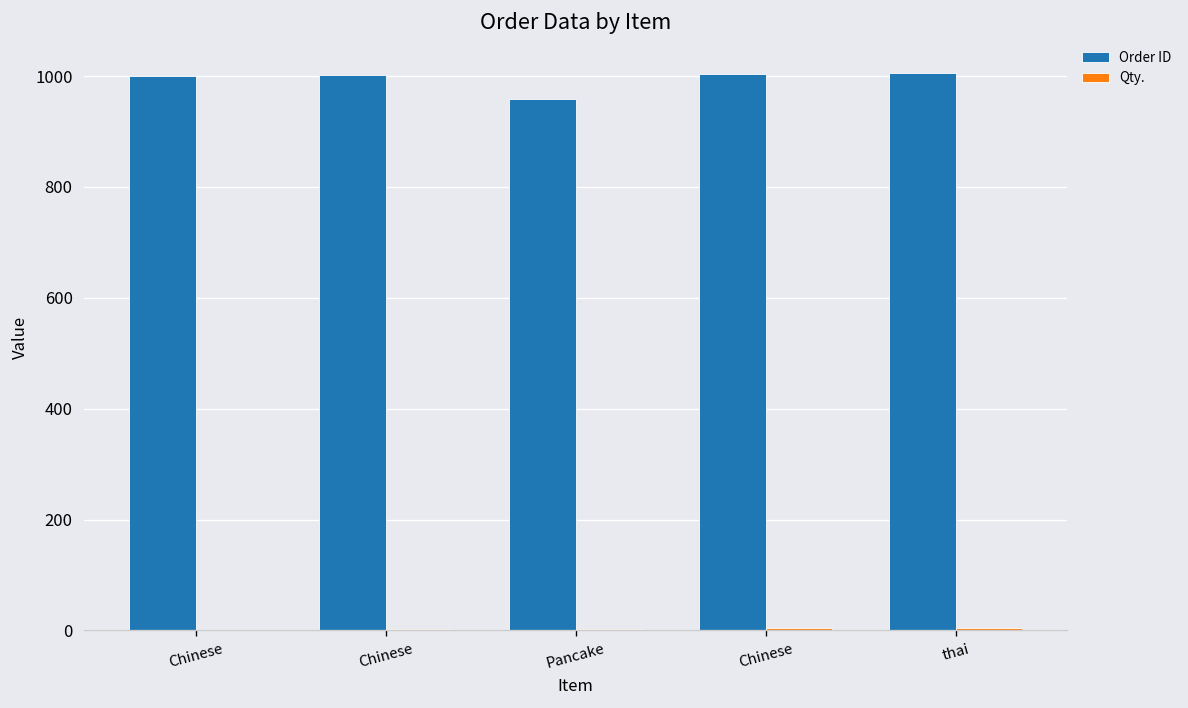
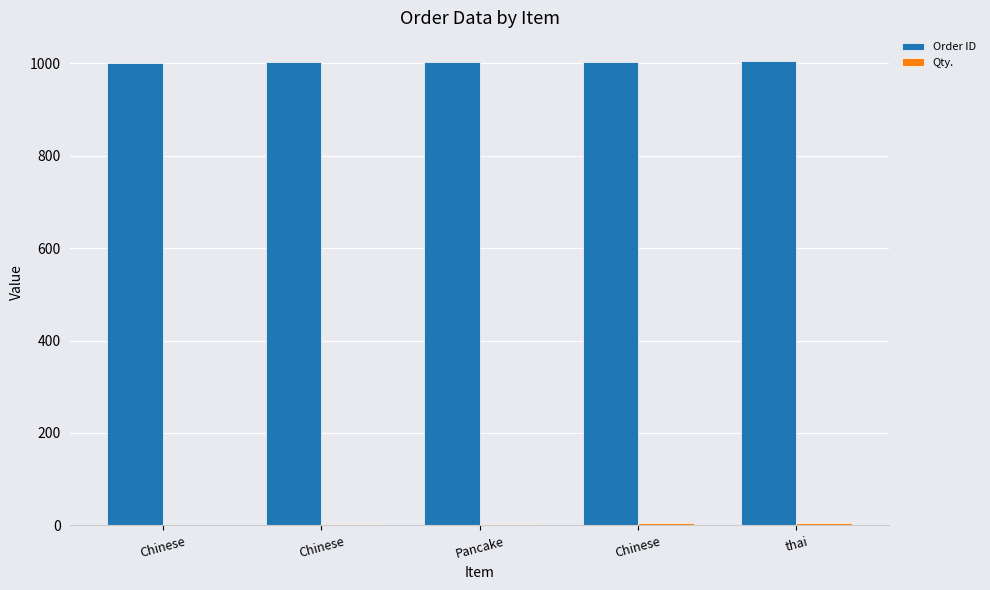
Order ID, Pancake: 960 -> 1000
